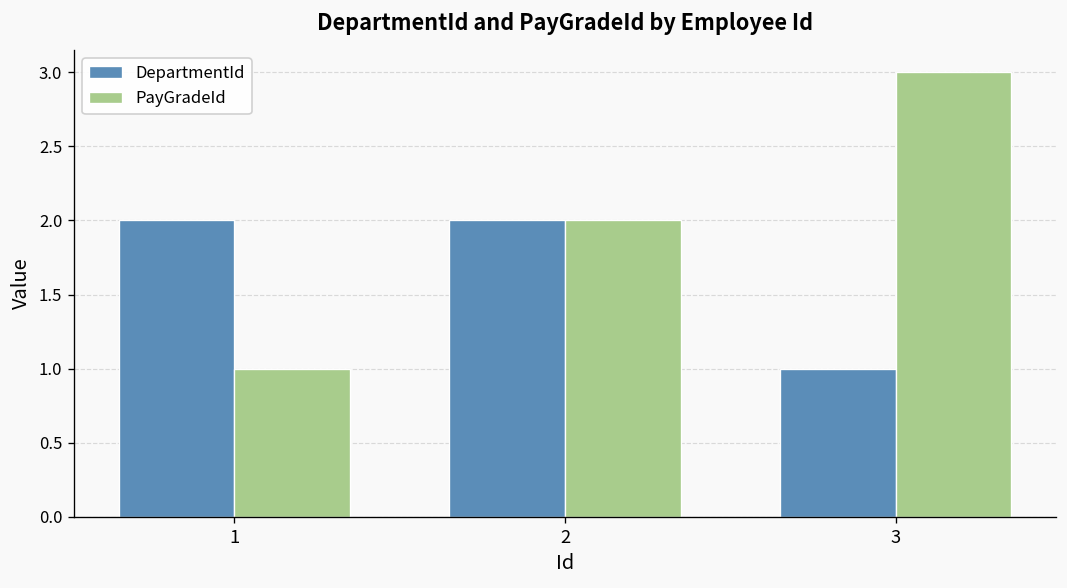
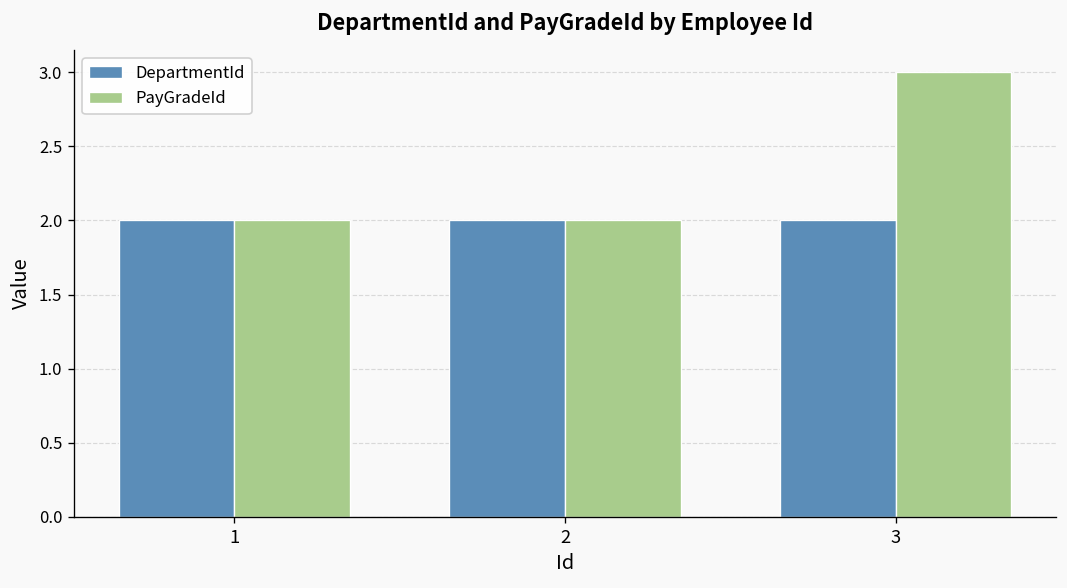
PayGradeId, 1: 1 -> 2
DepartmentId, 3: 1 -> 2
